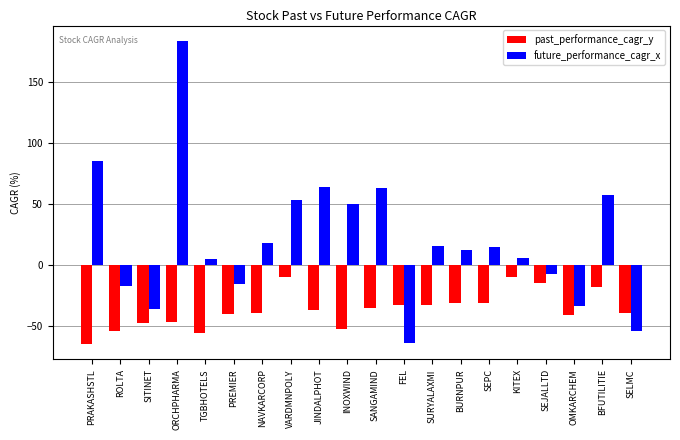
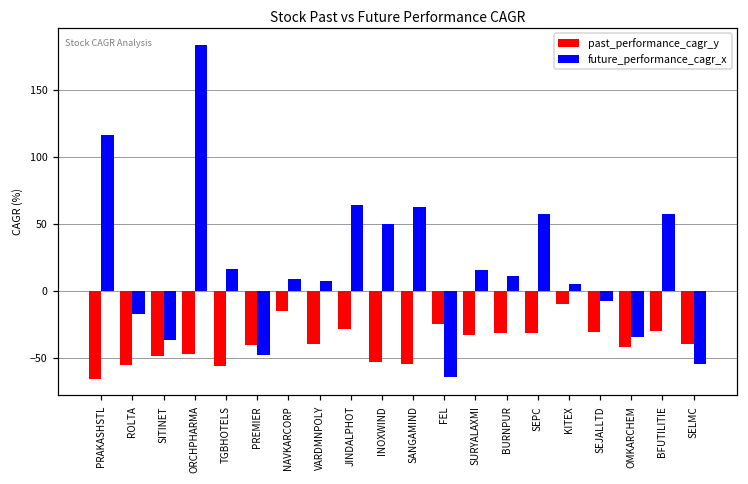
future_performance_cagr_x, PRAKASHSTL: 85 -> 117
future_performance_cagr_x, TGBHOTELS: 5 -> 17
future_performance_cagr_x, PREMIER: -16 -> -47
past_performance_cagr_y, NAVKARCORP: -40 -> -15
future_performance_cagr_x, NAVKARCORP: 18 -> 10
past_performance_cagr_y, VARDMNPOLY: -10 -> -39
future_performance_cagr_x, VARDMNPOLY: 53 -> 8
past_performance_cagr_y, JINDALPHOT: -37 -> -28
past_performance_cagr_y, SANGAMIND: -36 -> -54
past_performance_cagr_y, FEL: -33 -> -24
future_performance_cagr_x, SEPC: 15 -> 58
past_performance_cagr_y, SEJALLTD: -15 -> -30
past_performance_cagr_y, BFUTILITIE: -18 -> -29
